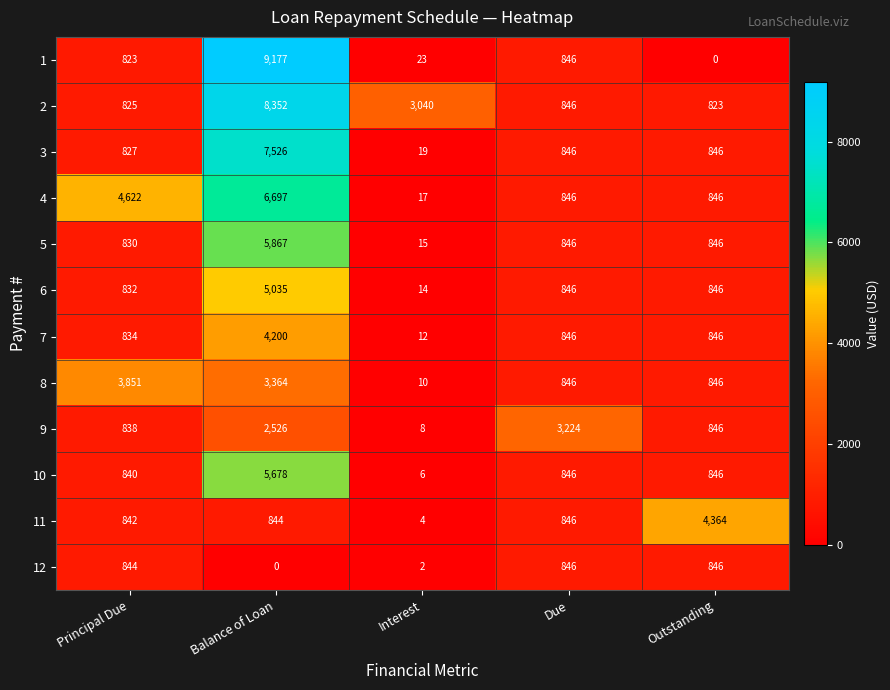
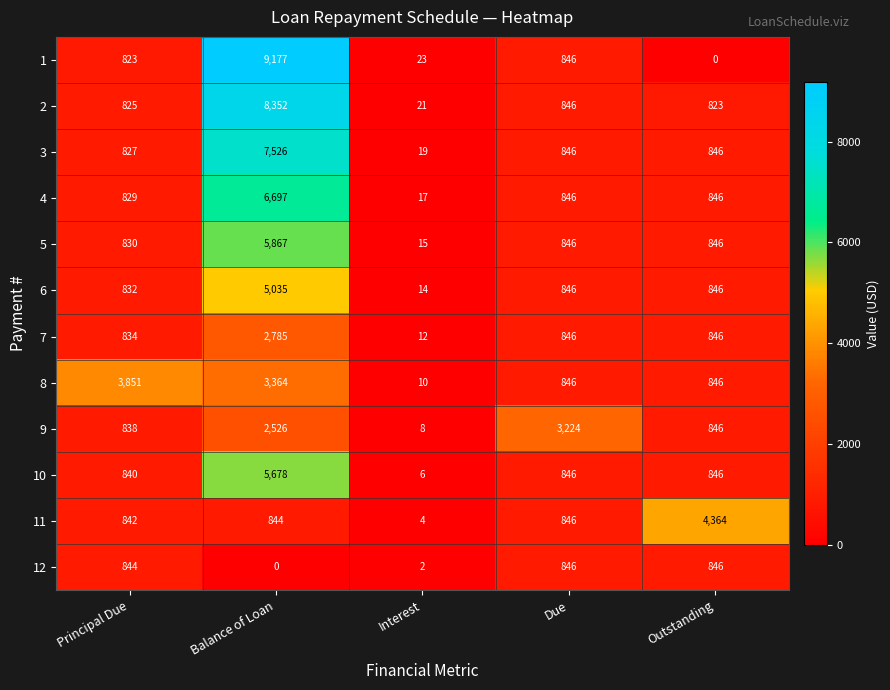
2, Interest: 3,040 -> 21
4, Principal Due: 4,622 -> 829
7, Balance of Loan: 4,200 -> 2,785
